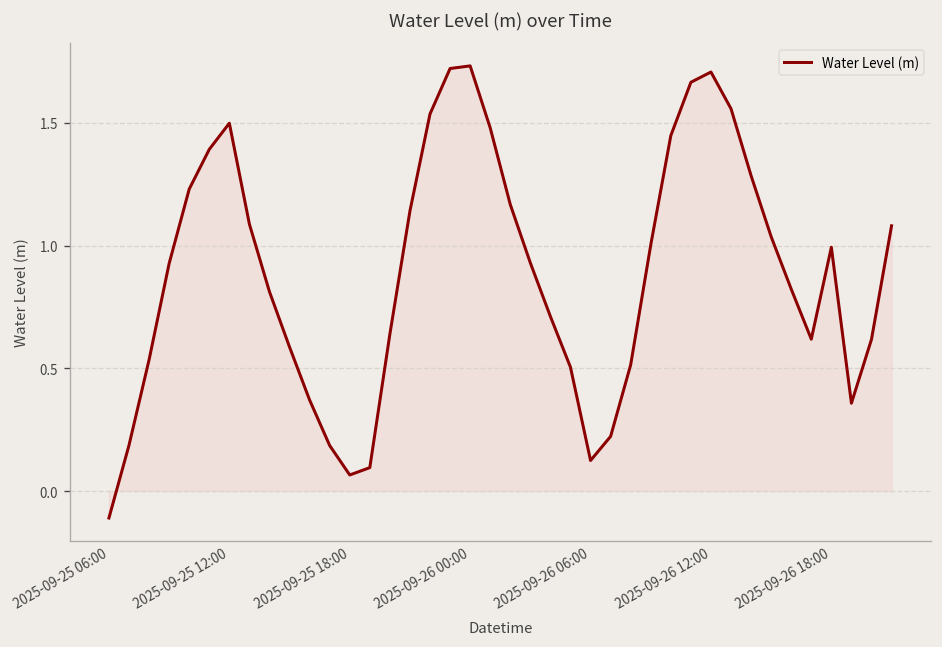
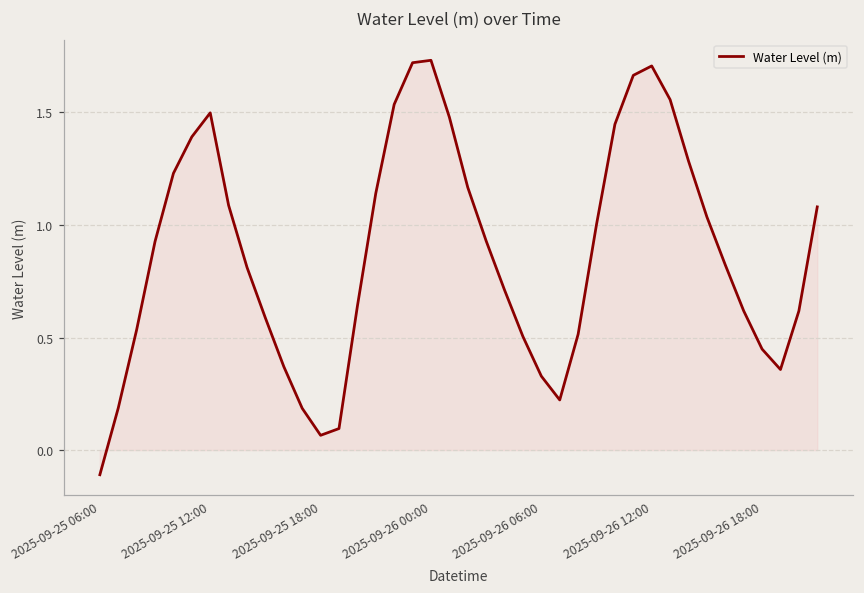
Water Level (m), 2025-09-26 06:00: 0.12 -> 0.33
Water Level (m), 2025-09-26 18:00: 0.99 -> 0.45
